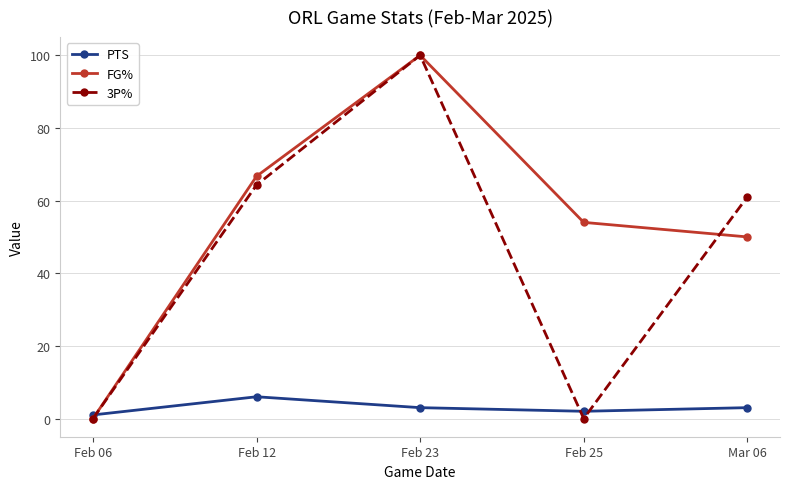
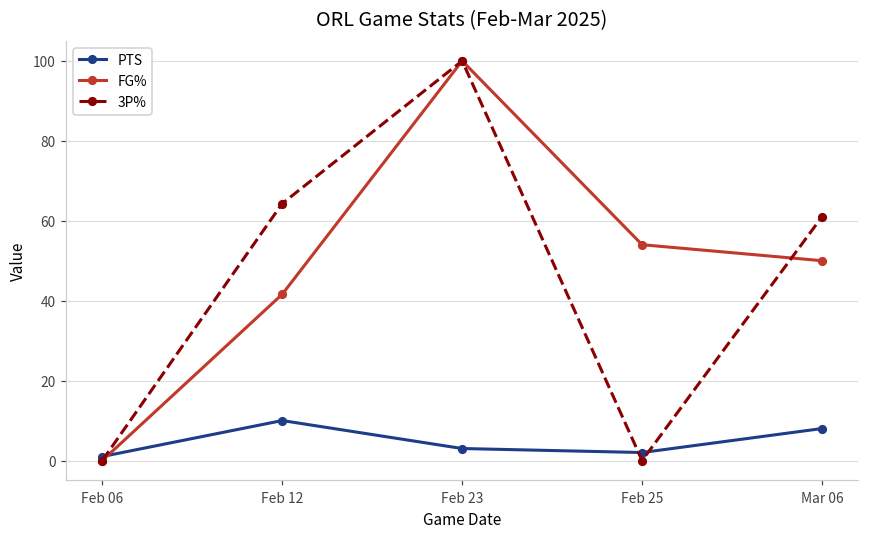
PTS, Feb 12: 6 -> 10
FG%, Feb 12: 67 -> 42
PTS, Mar 06: 3 -> 8
